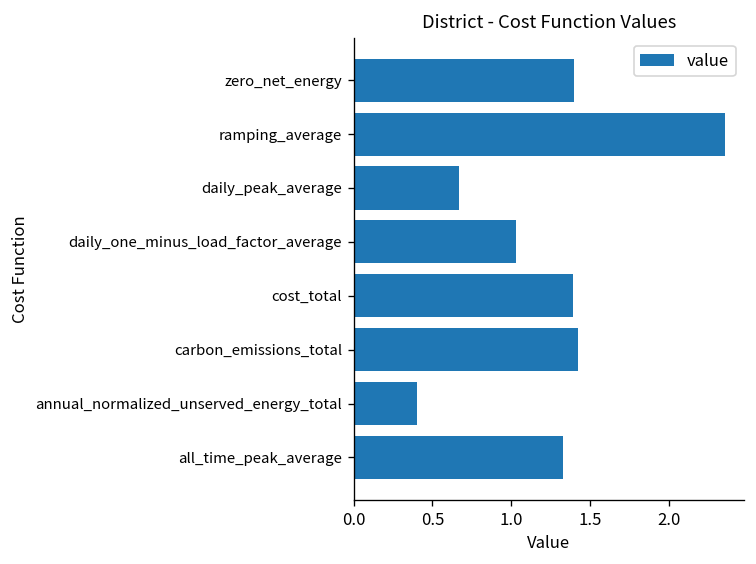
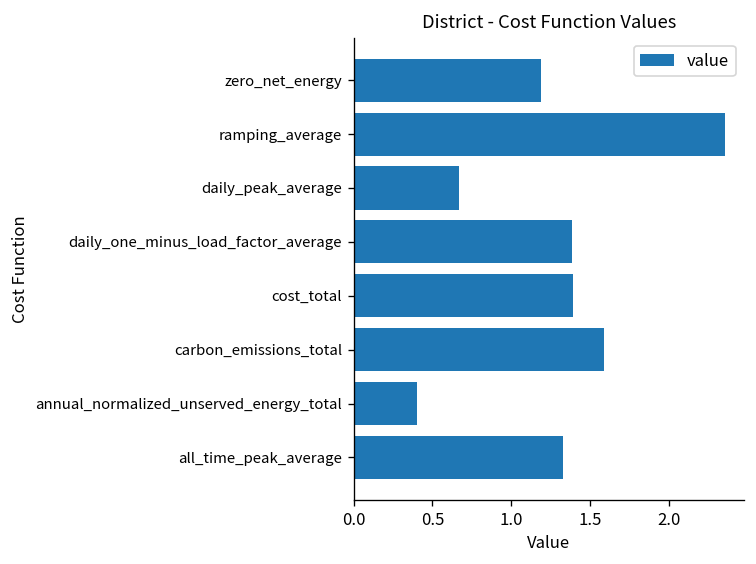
zero_net_energy: 1.40 -> 1.19
daily_one_minus_load_factor_average: 1.03 -> 1.39
carbon_emissions_total: 1.43 -> 1.59
